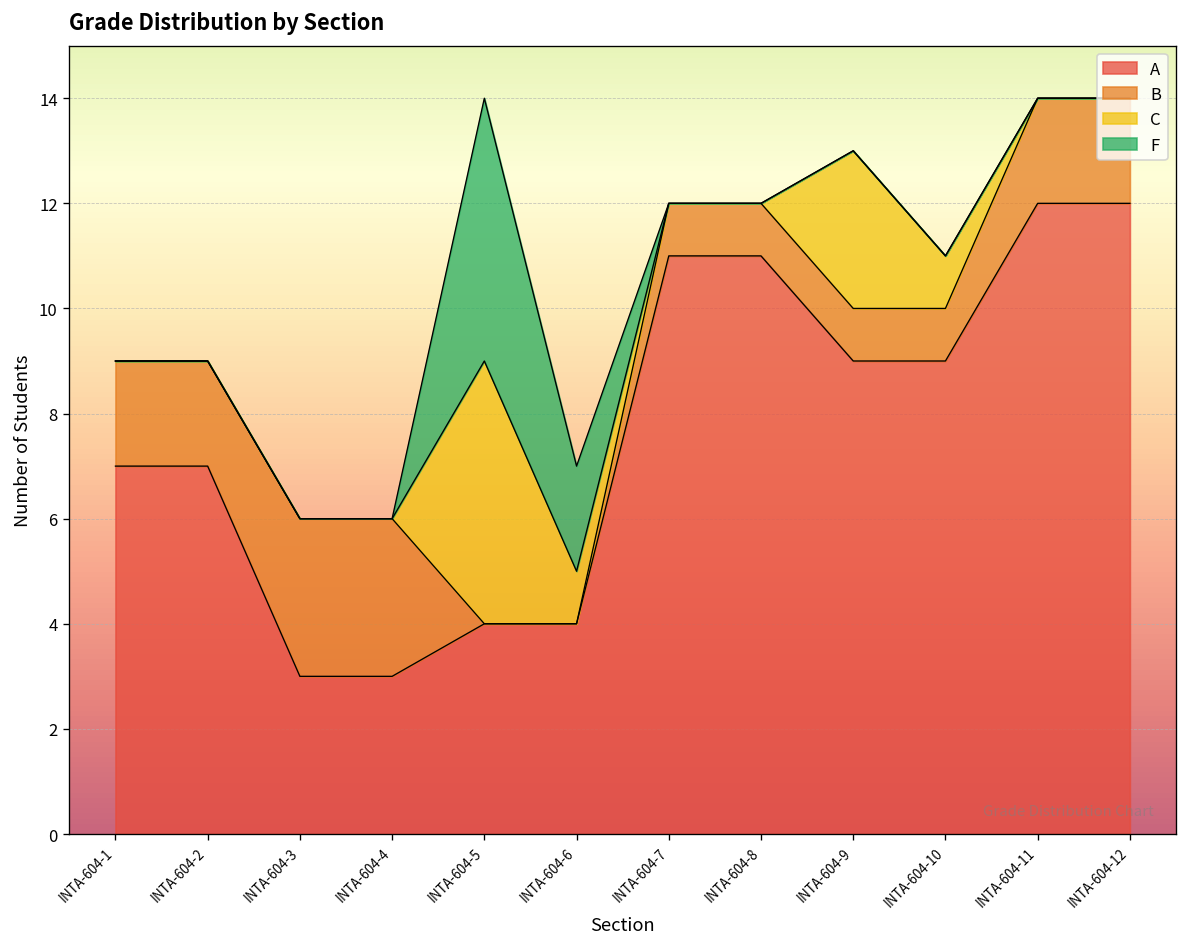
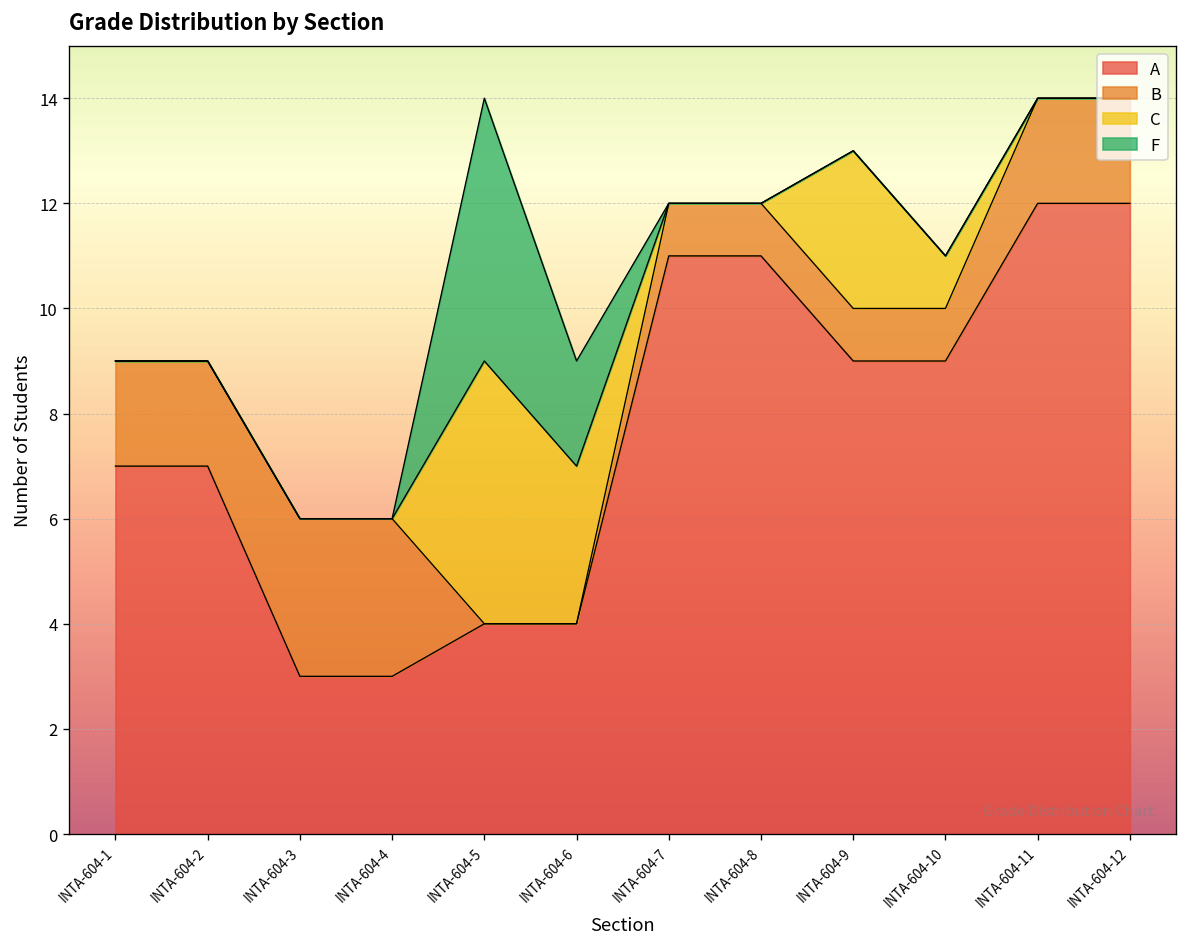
C, INTA-604-6: 1 -> 3
